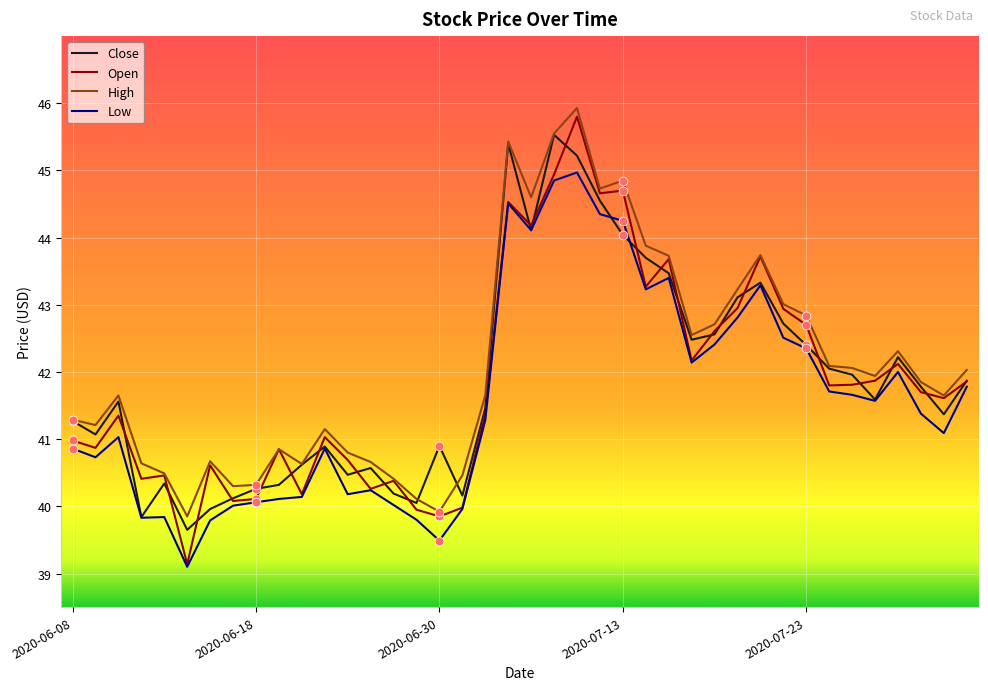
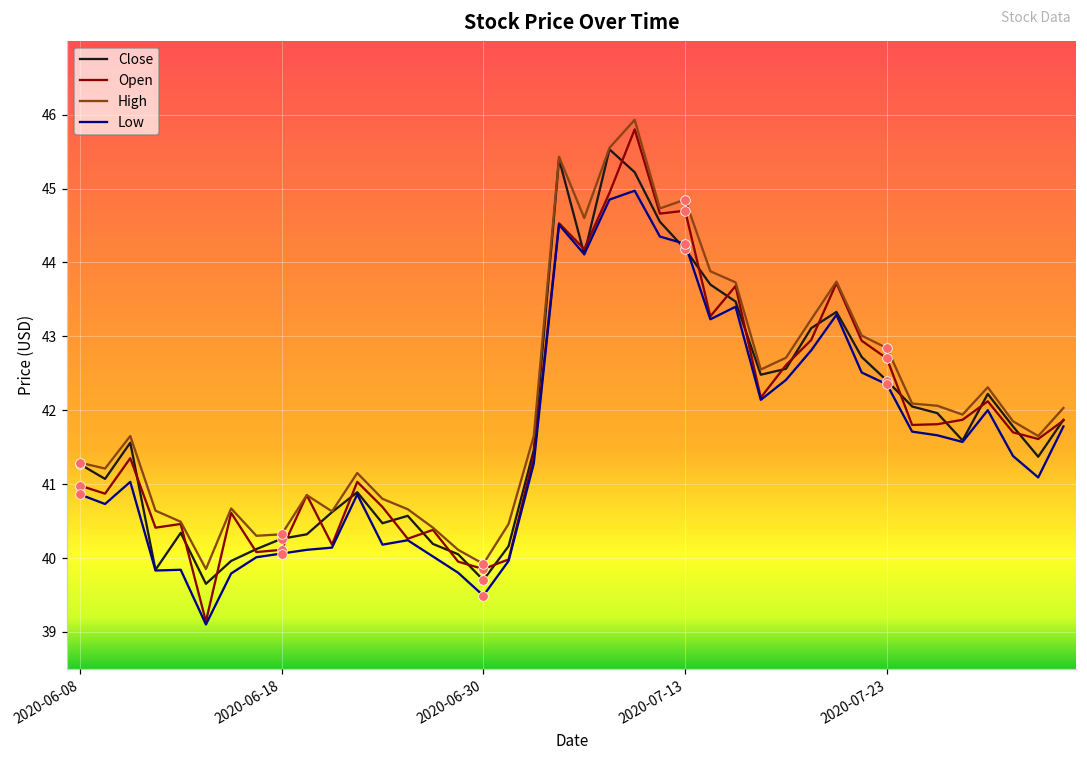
Close, 2020-06-30: 40.9 -> 39.7
Close, 2020-07-13: 44.0 -> 44.2
